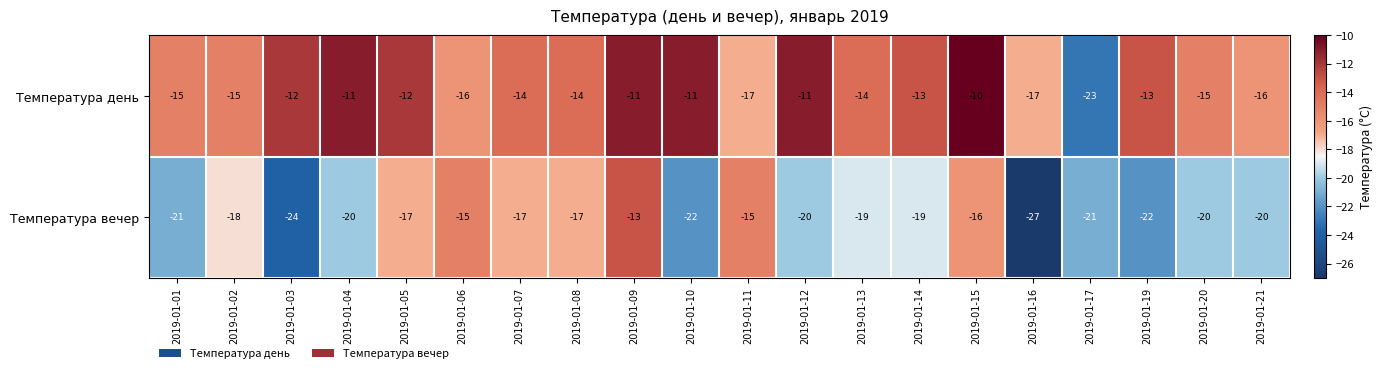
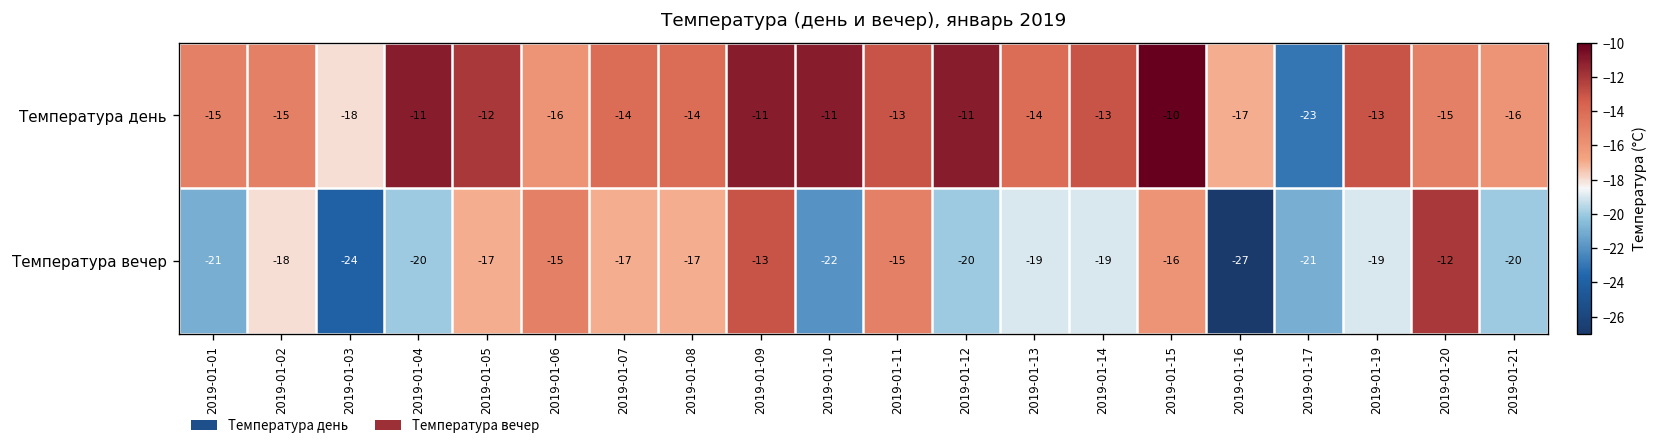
Температура день, 2019-01-03: -12 -> -18
Температура день, 2019-01-11: -17 -> -13
Температура вечер, 2019-01-19: -22 -> -19
Температура вечер, 2019-01-20: -20 -> -12
